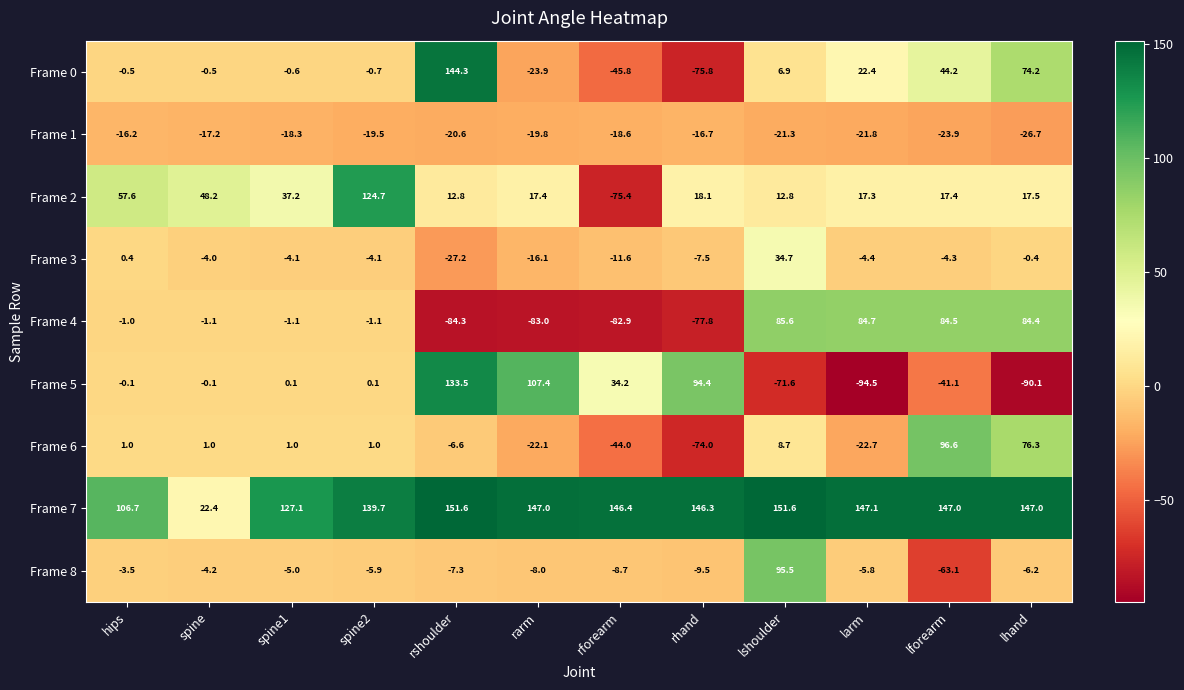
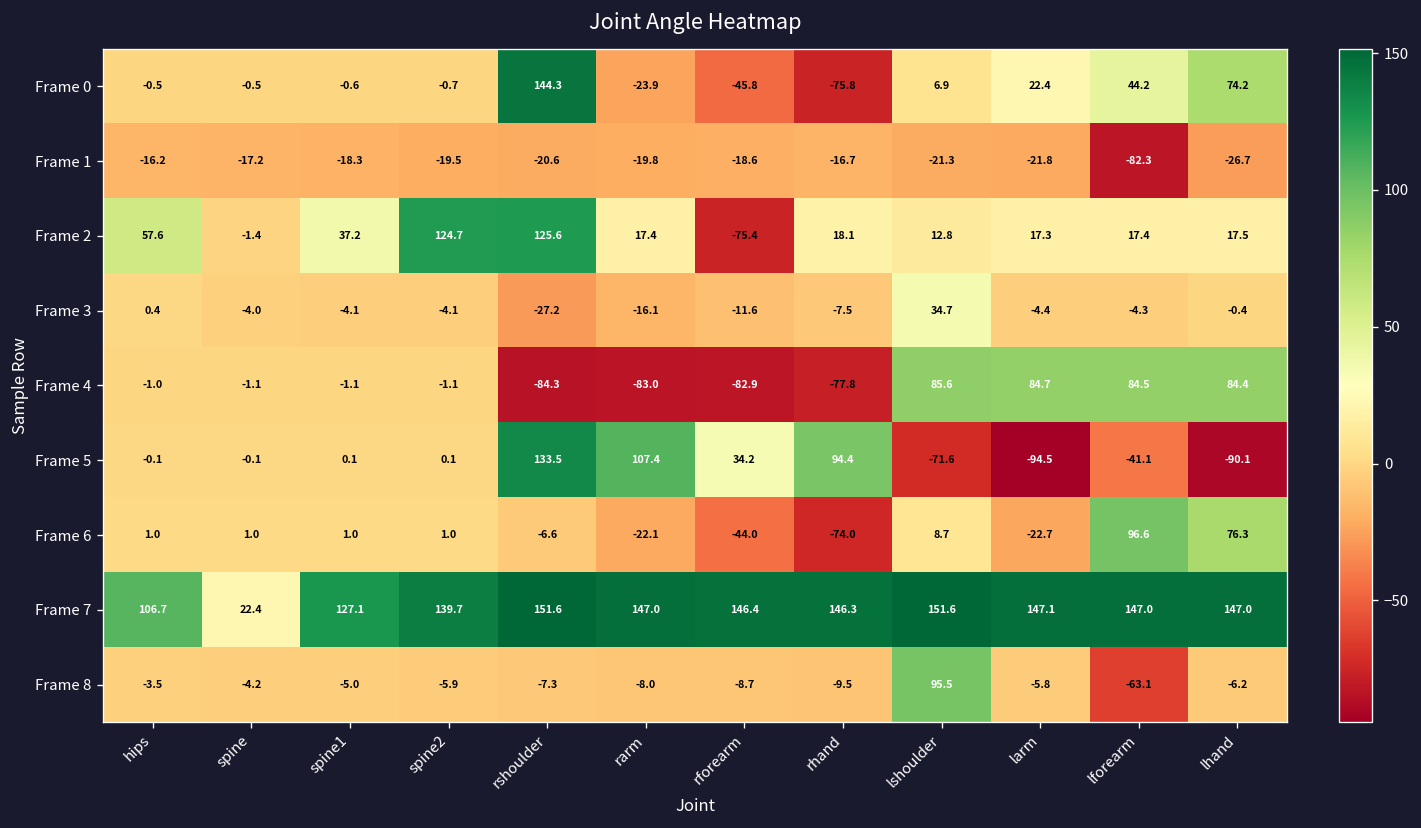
Frame 1, lforearm: -23.9 -> -82.3
Frame 2, spine: 48.2 -> -1.4
Frame 2, rshoulder: 12.8 -> 125.6
